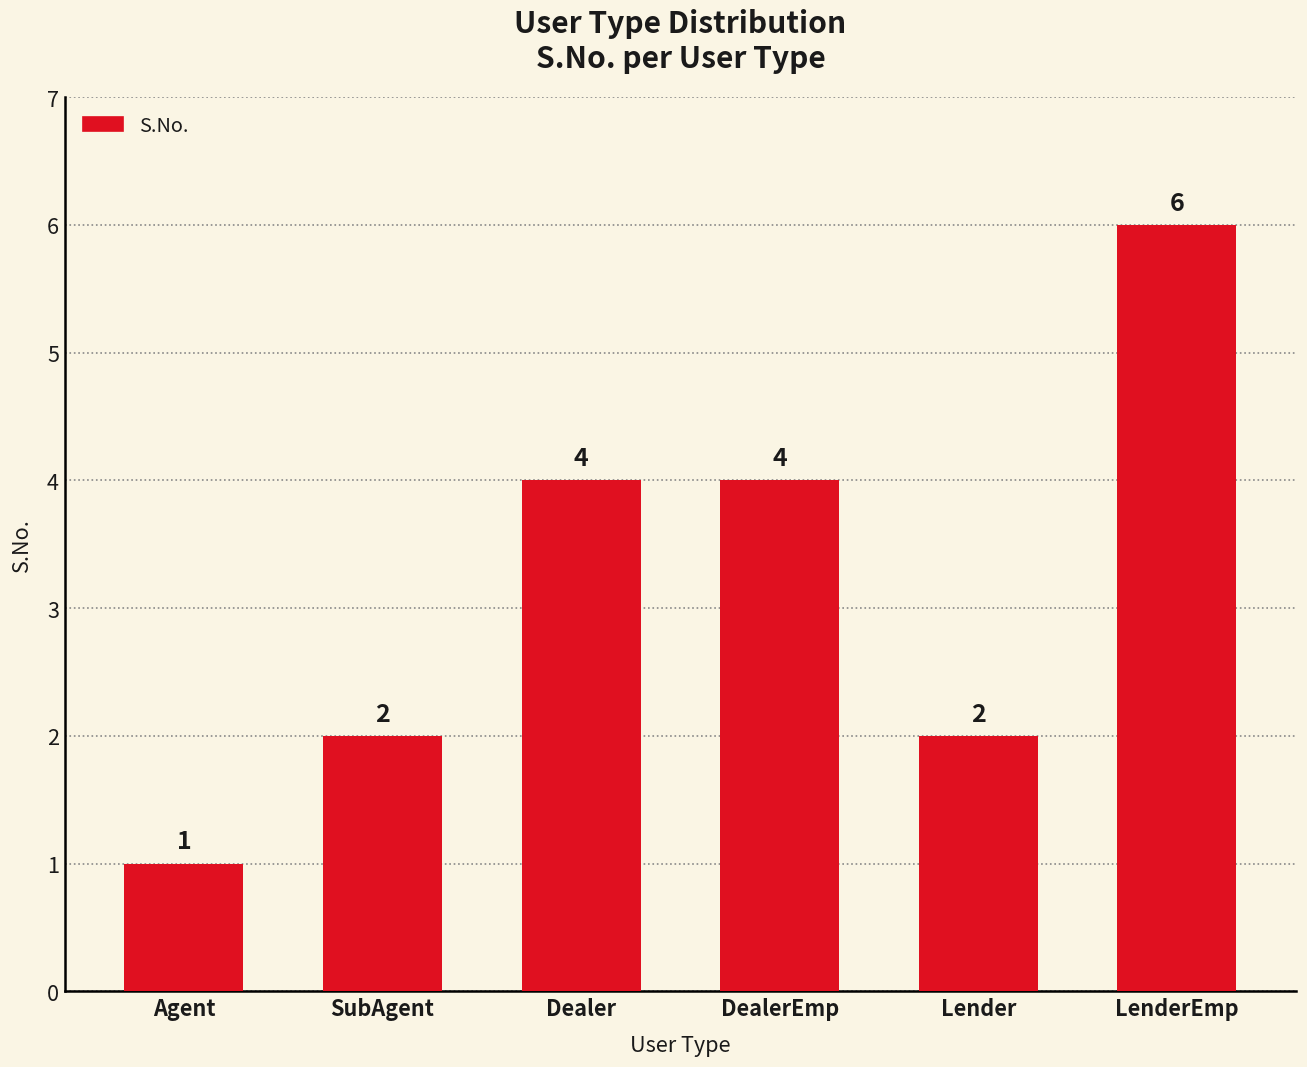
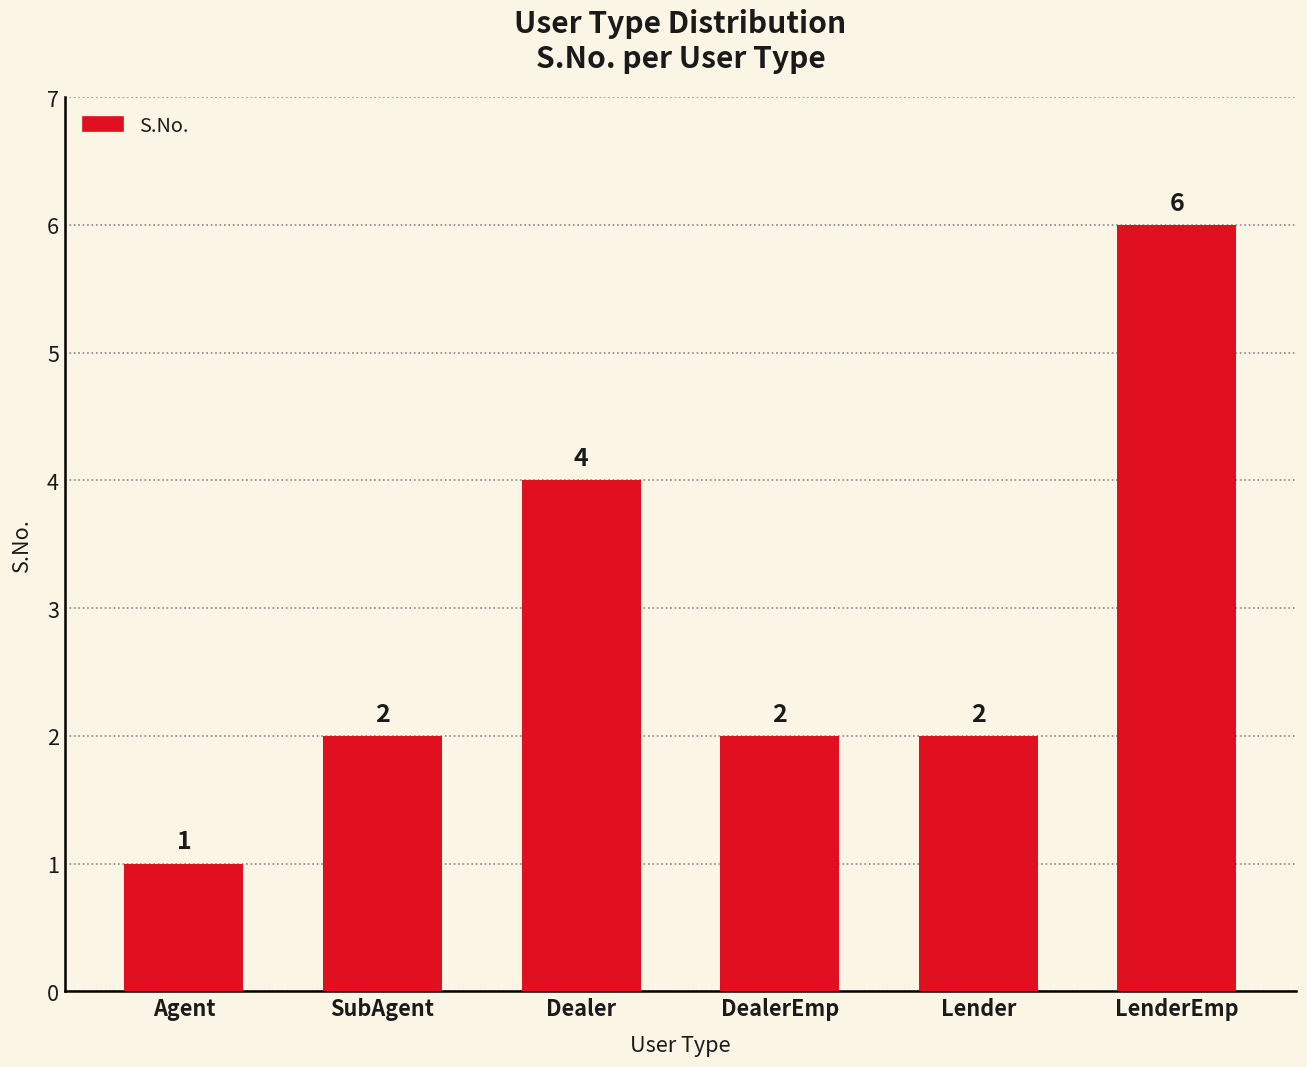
DealerEmp: 4 -> 2
